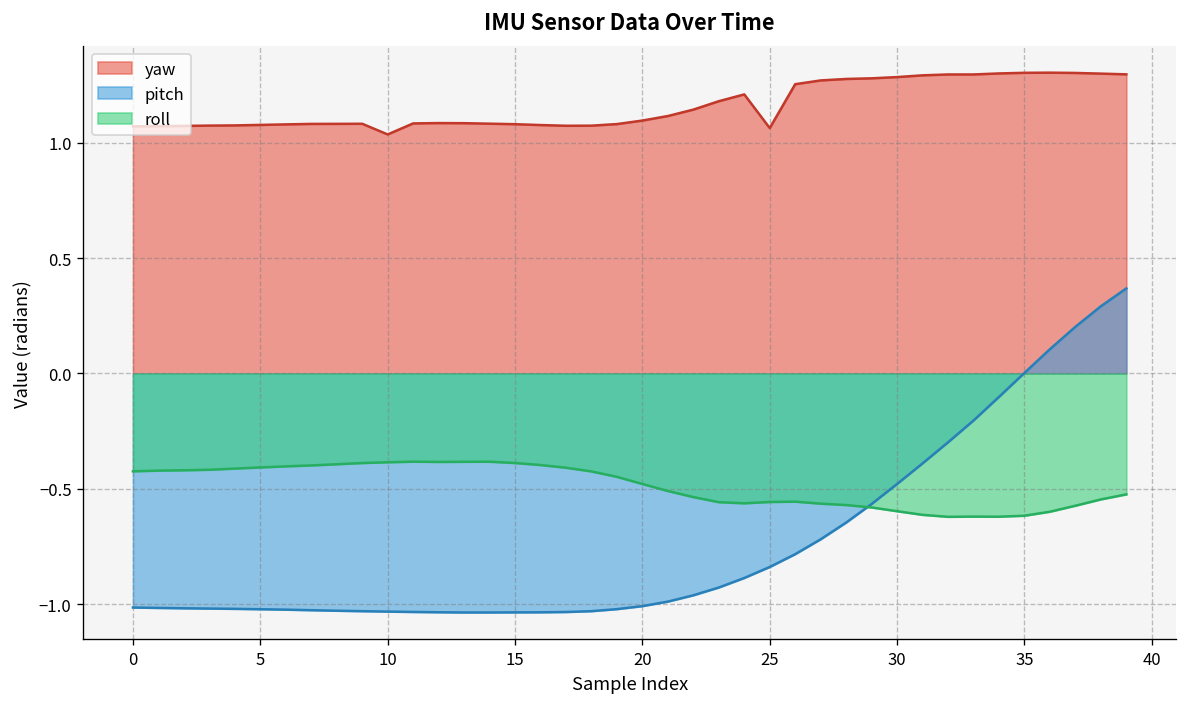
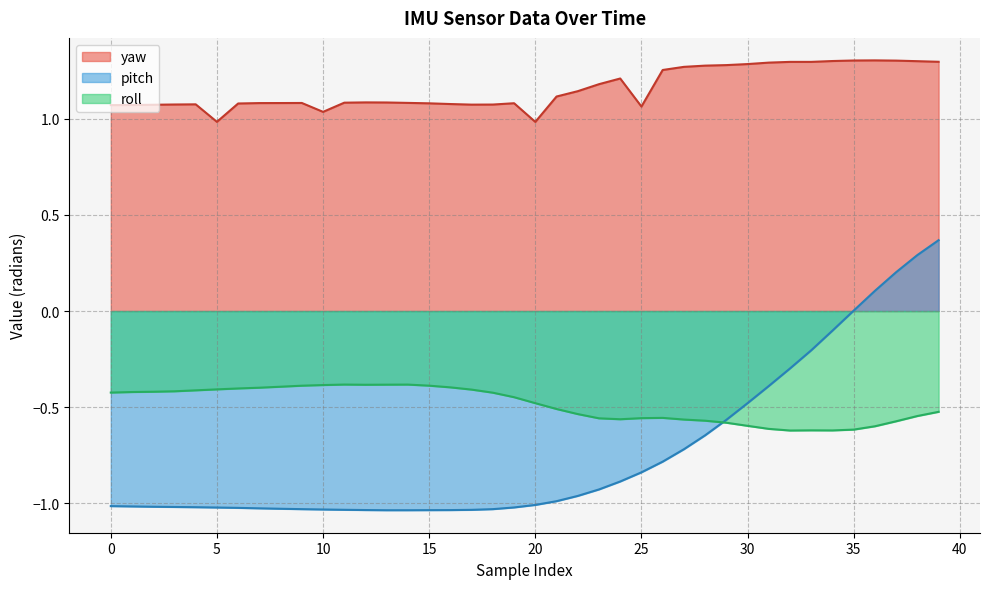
yaw, 5: 1.08 -> 0.98
yaw, 20: 1.10 -> 0.98
